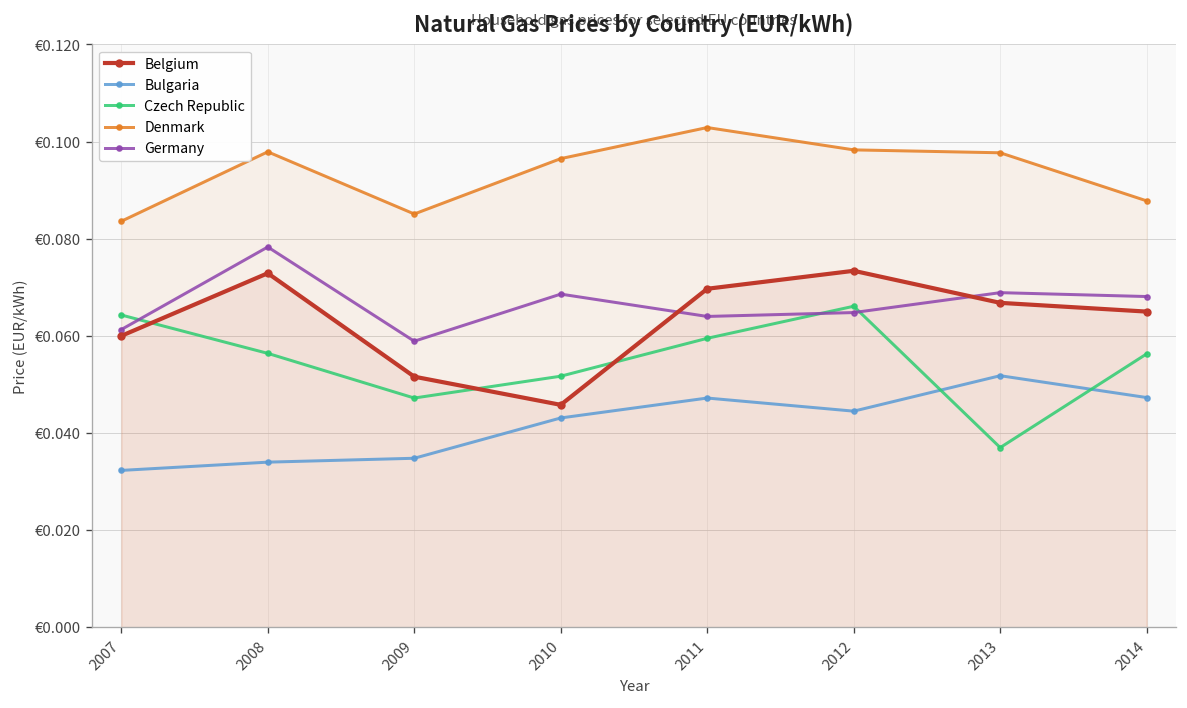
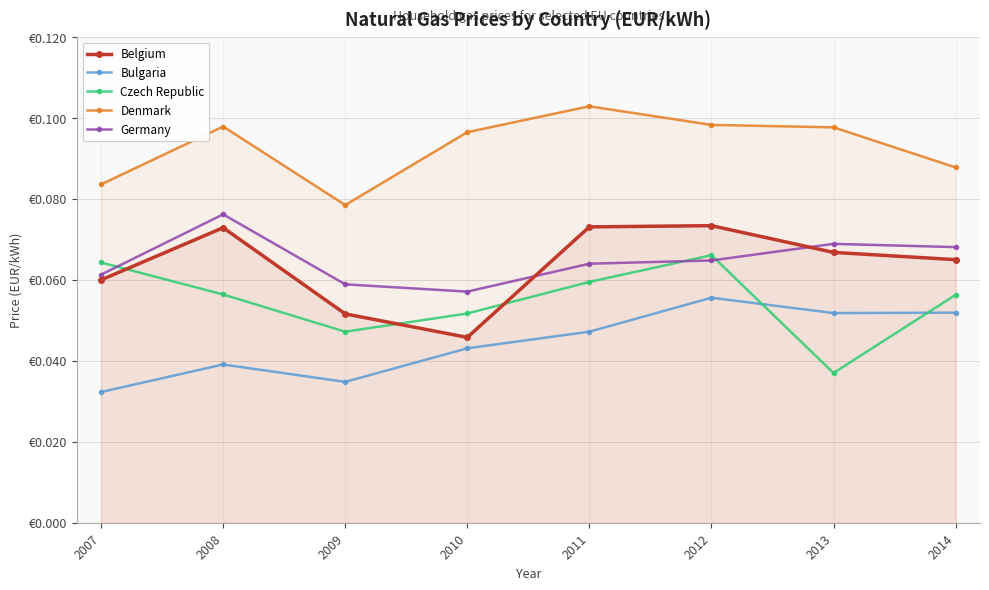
Bulgaria, 2008: €0.034 -> €0.039
Germany, 2008: €0.078 -> €0.076
Denmark, 2009: €0.085 -> €0.079
Germany, 2010: €0.069 -> €0.057
Belgium, 2011: €0.070 -> €0.073
Bulgaria, 2012: €0.045 -> €0.056
Bulgaria, 2014: €0.047 -> €0.052
